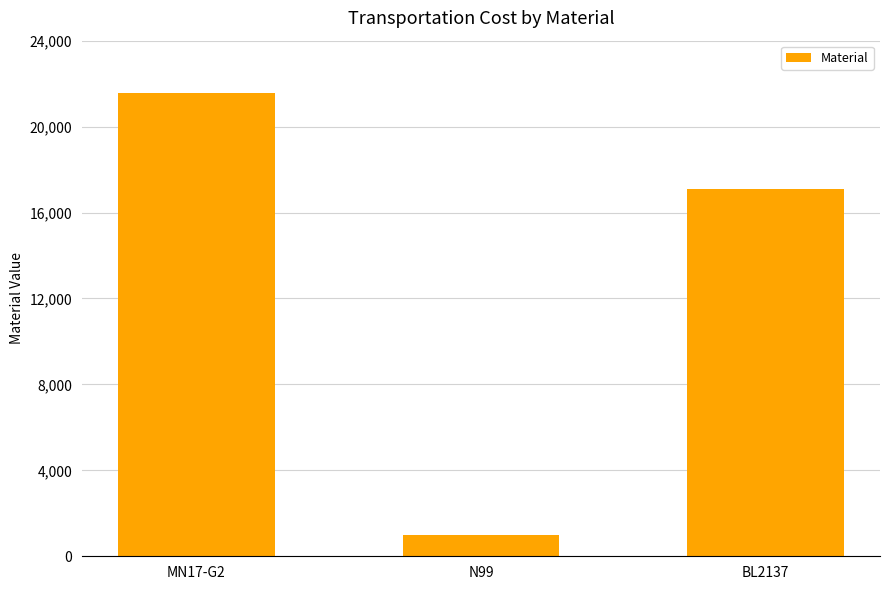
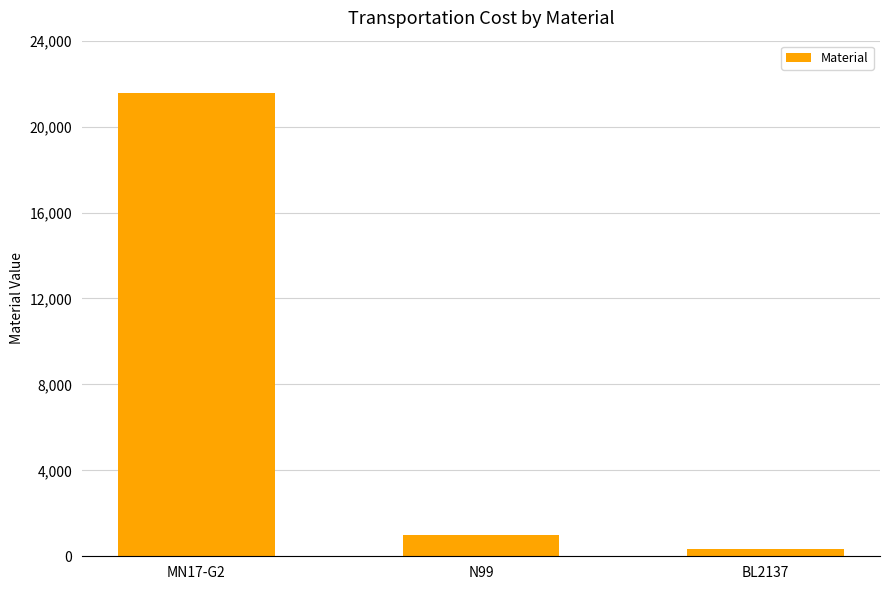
BL2137: 17,100 -> 400
